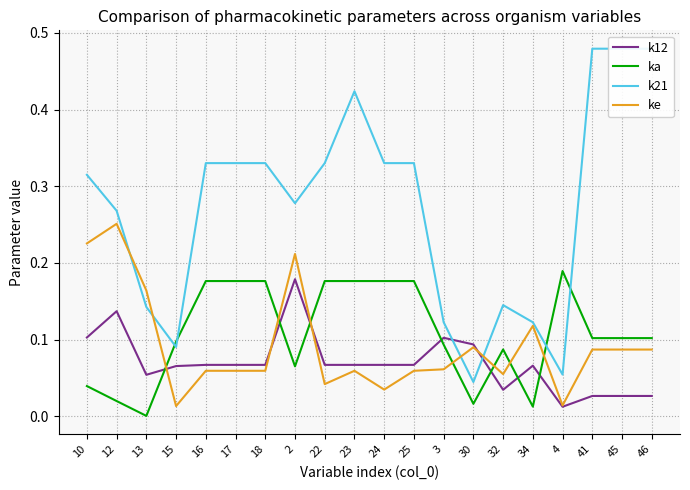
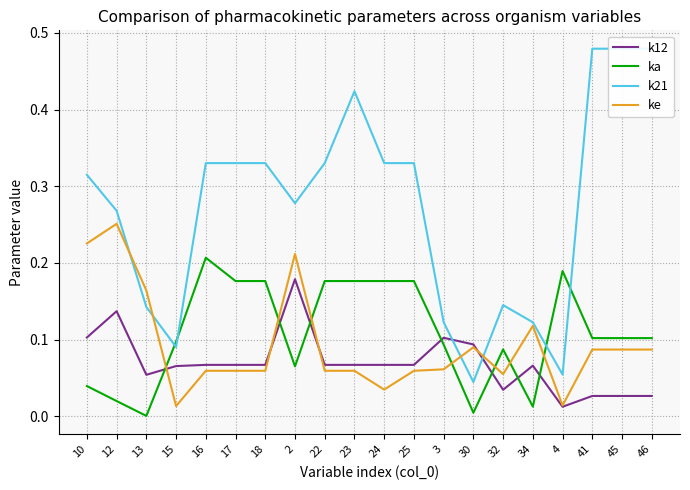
ka, 16: 0.18 -> 0.21
ke, 22: 0.04 -> 0.06
ka, 30: 0.02 -> 0.00
